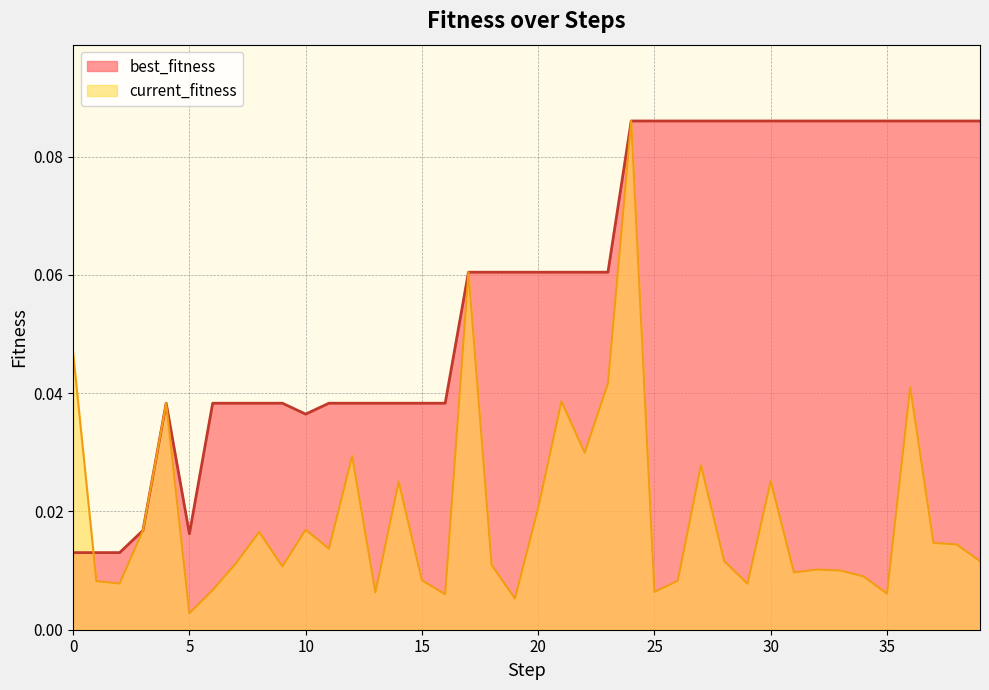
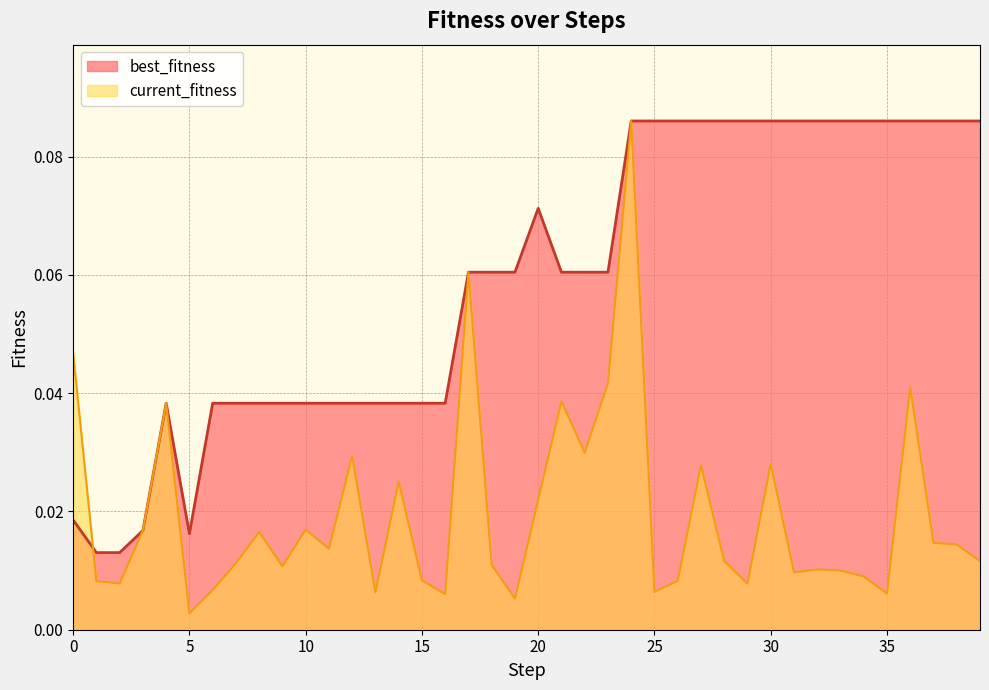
best_fitness, 0: 0.013 -> 0.019
best_fitness, 10: 0.036 -> 0.038
best_fitness, 20: 0.060 -> 0.071
current_fitness, 20: 0.021 -> 0.022
current_fitness, 30: 0.025 -> 0.028
